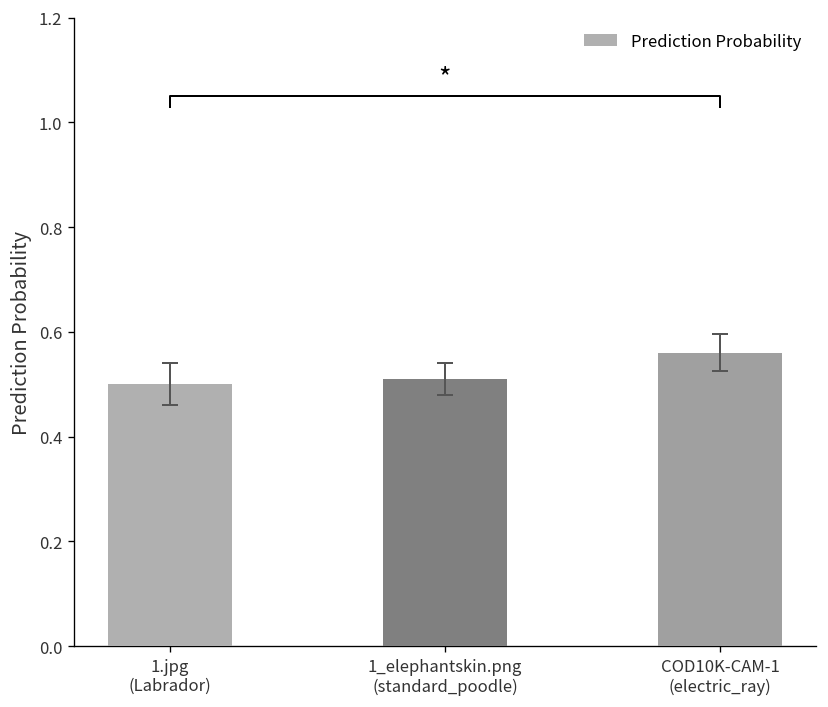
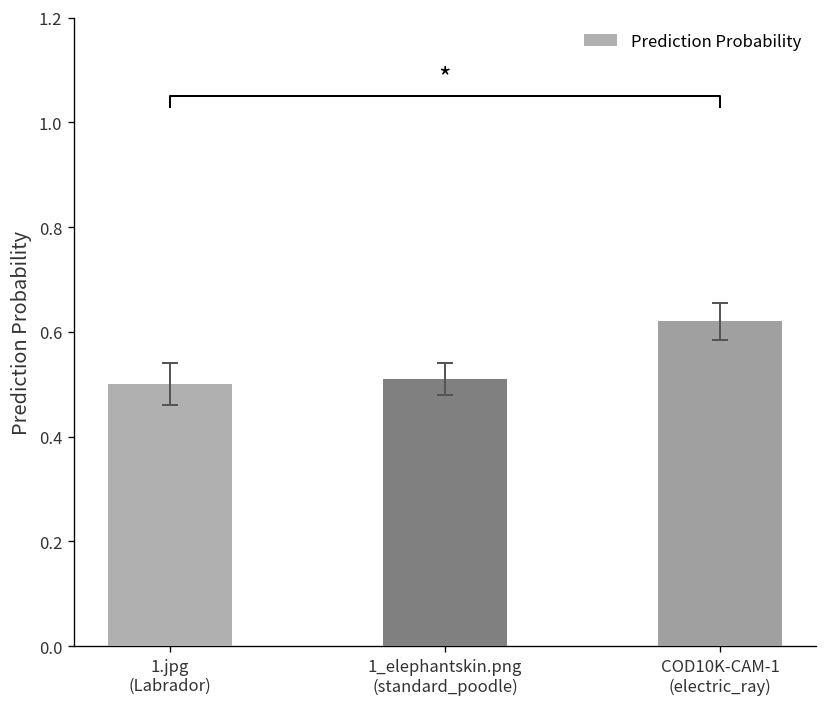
Prediction Probability, COD10K-CAM-1 (electric_ray): 0.56 -> 0.62
